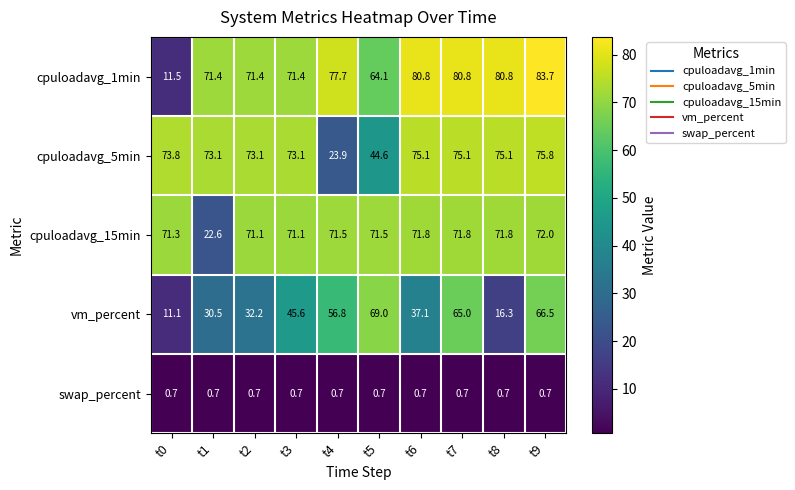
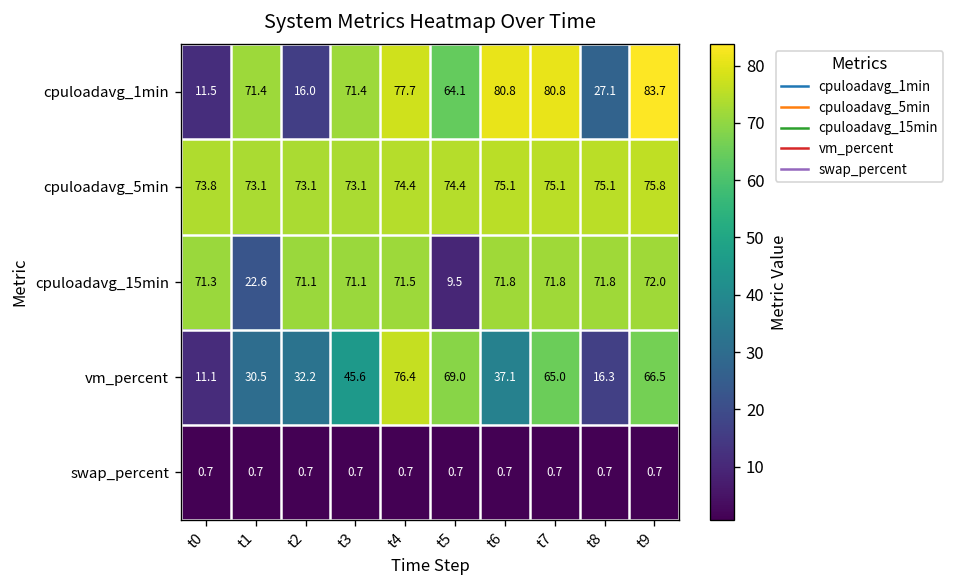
cpuloadavg_1min, t2: 71.4 -> 16.0
cpuloadavg_1min, t8: 80.8 -> 27.1
cpuloadavg_5min, t4: 23.9 -> 74.4
cpuloadavg_5min, t5: 44.6 -> 74.4
cpuloadavg_15min, t5: 71.5 -> 9.5
vm_percent, t4: 56.8 -> 76.4
